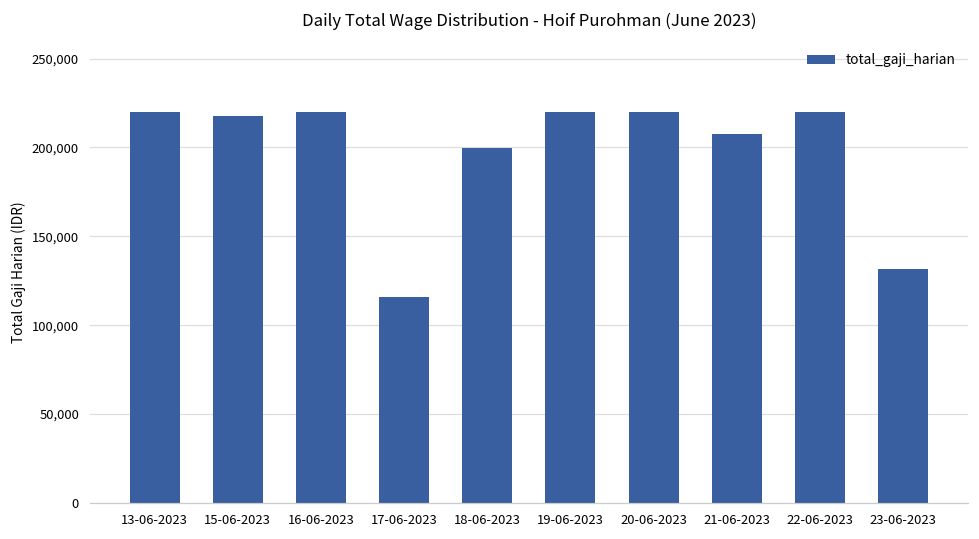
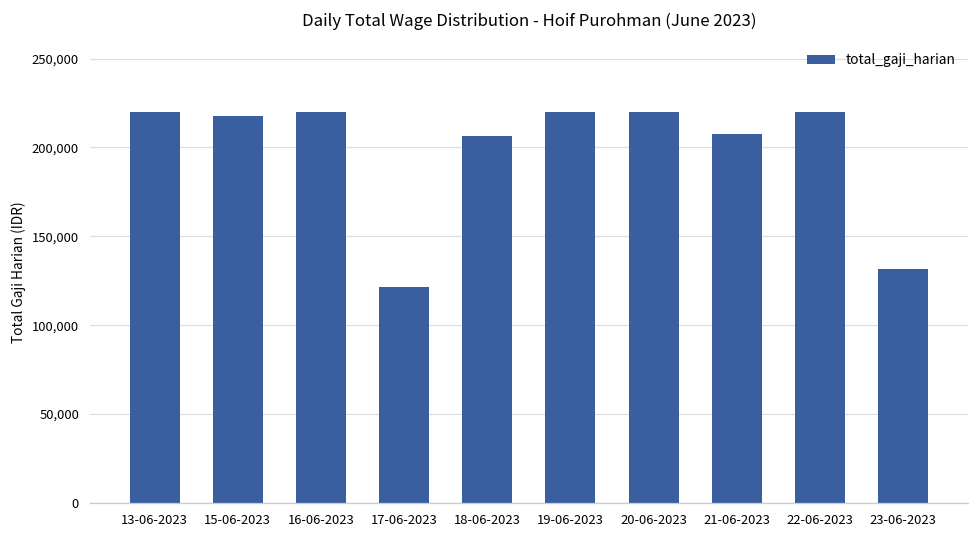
17-06-2023: 116,000 -> 122,000
18-06-2023: 200,000 -> 206,000
